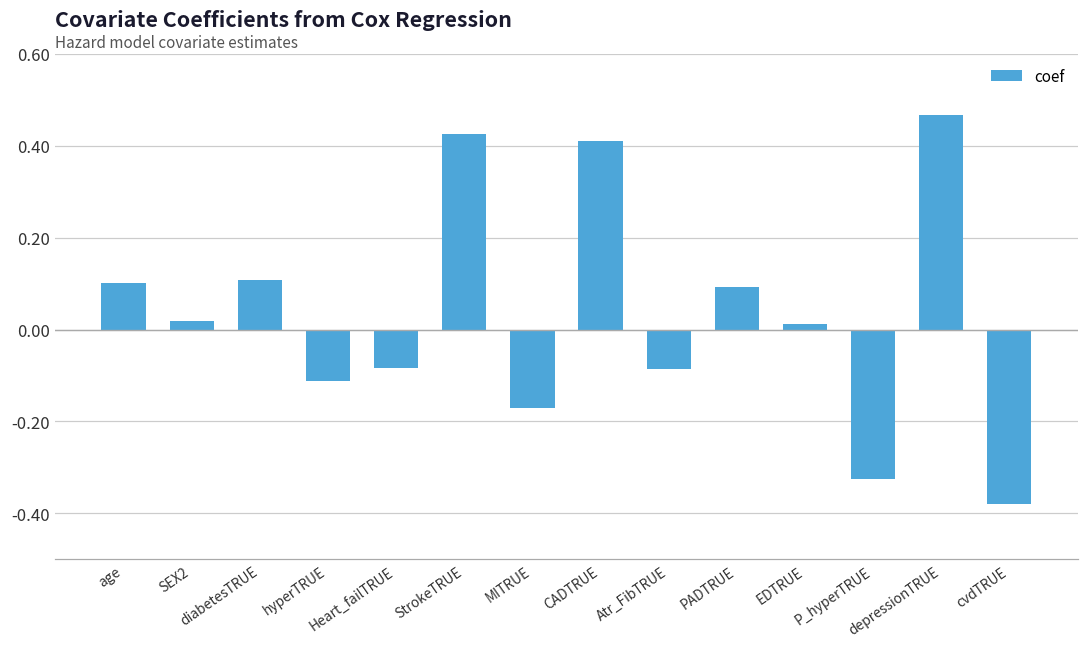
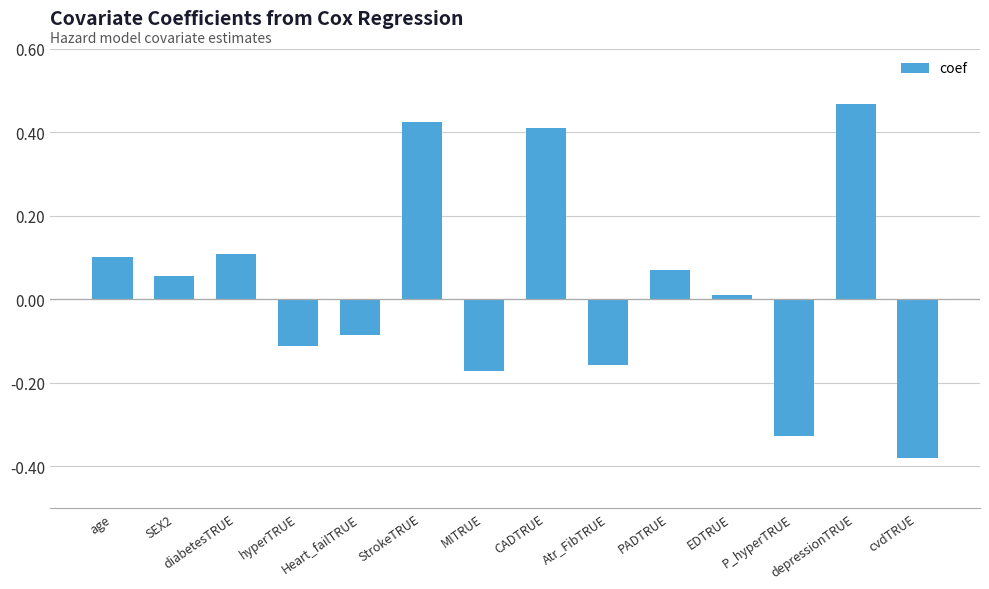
SEX2: 0.02 -> 0.06
Atr_FibTRUE: -0.09 -> -0.16
PADTRUE: 0.09 -> 0.07
